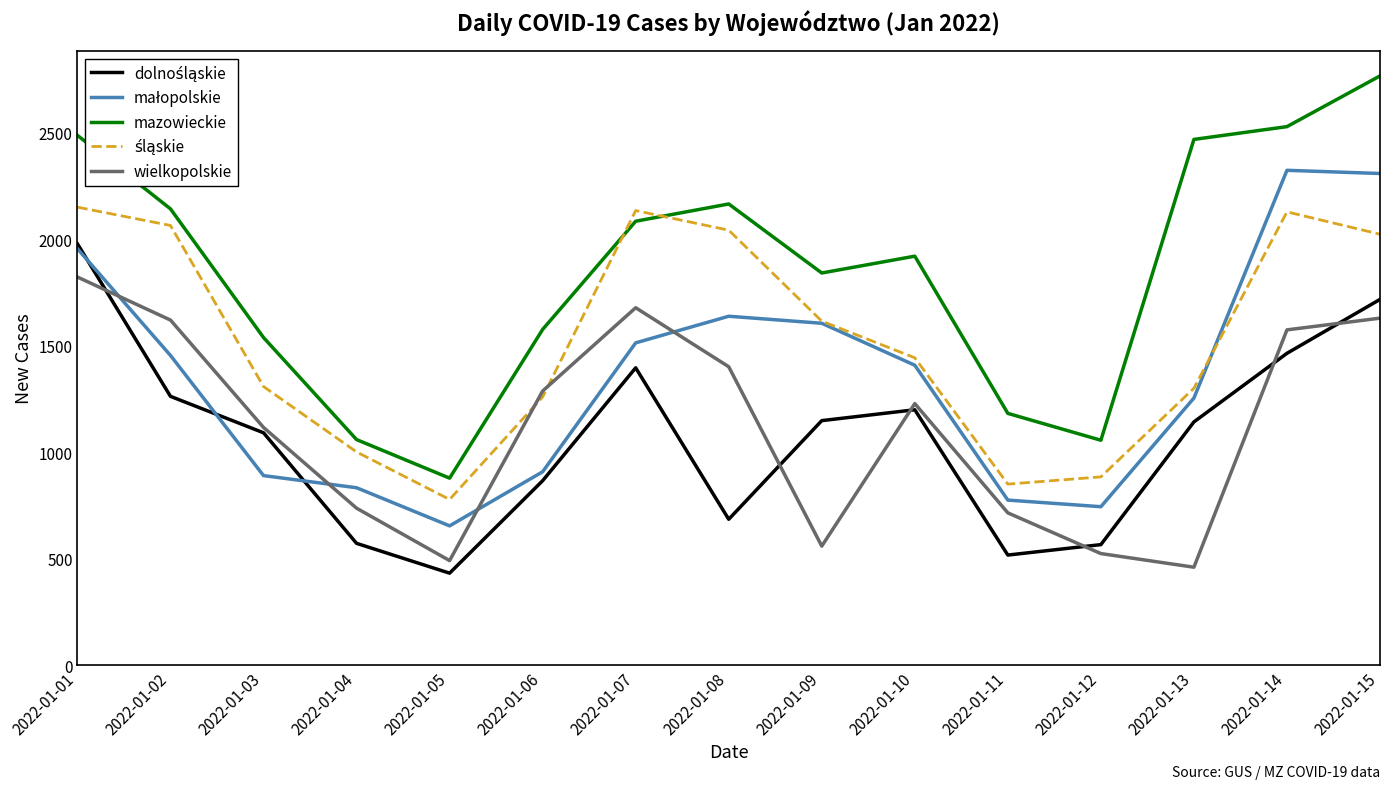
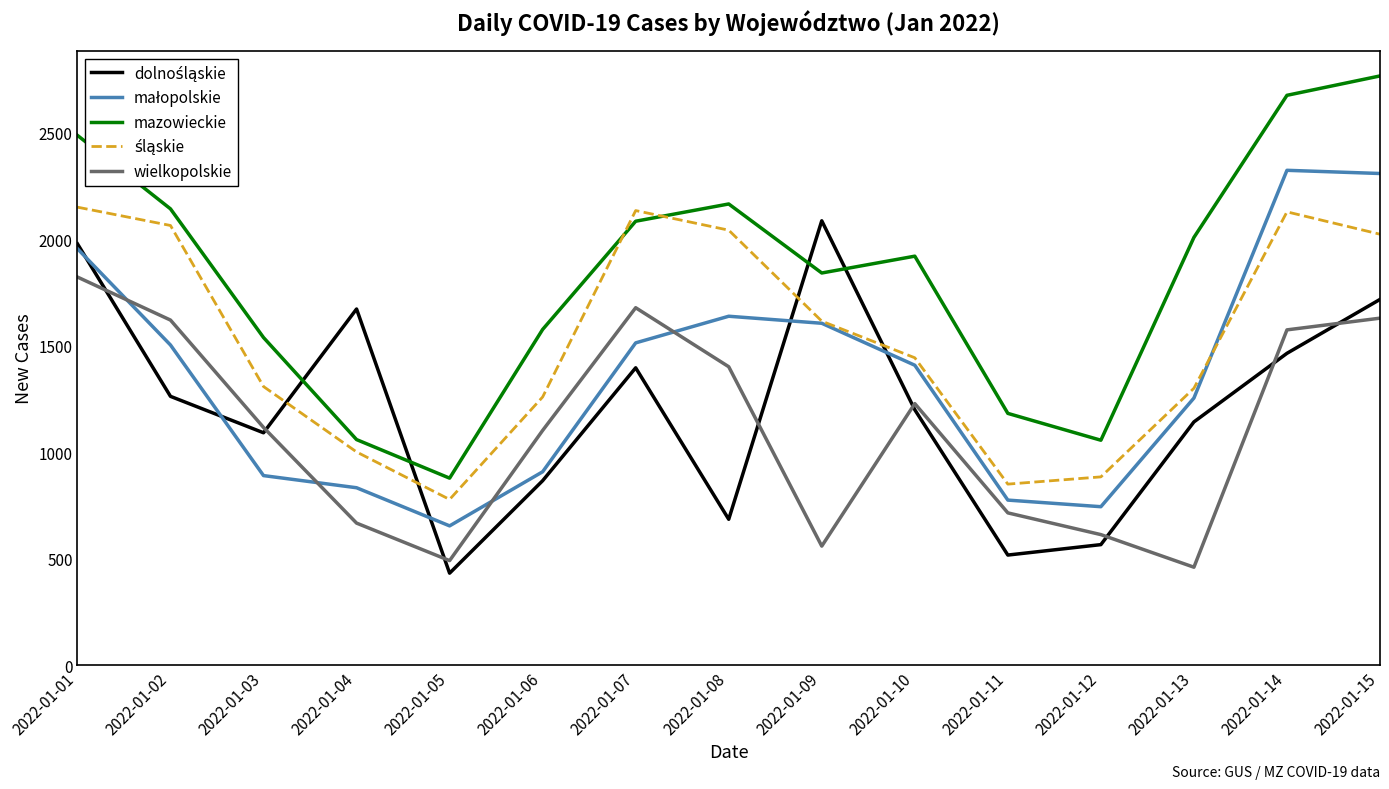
małopolskie, 2022-01-02: 1460 -> 1500
dolnośląskie, 2022-01-04: 570 -> 1670
wielkopolskie, 2022-01-04: 740 -> 670
wielkopolskie, 2022-01-06: 1290 -> 1100
dolnośląskie, 2022-01-09: 1150 -> 2090
wielkopolskie, 2022-01-12: 530 -> 610
mazowieckie, 2022-01-13: 2470 -> 2010
mazowieckie, 2022-01-14: 2530 -> 2680
